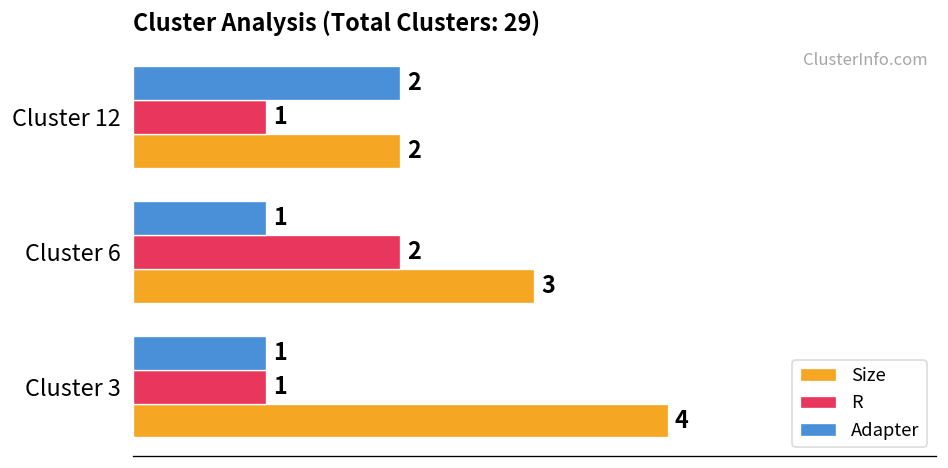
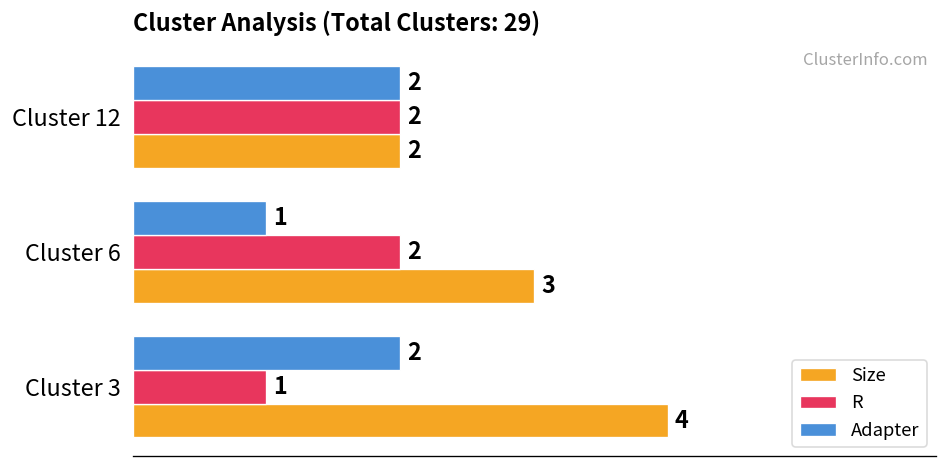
R, Cluster 12: 1 -> 2
Adapter, Cluster 3: 1 -> 2
